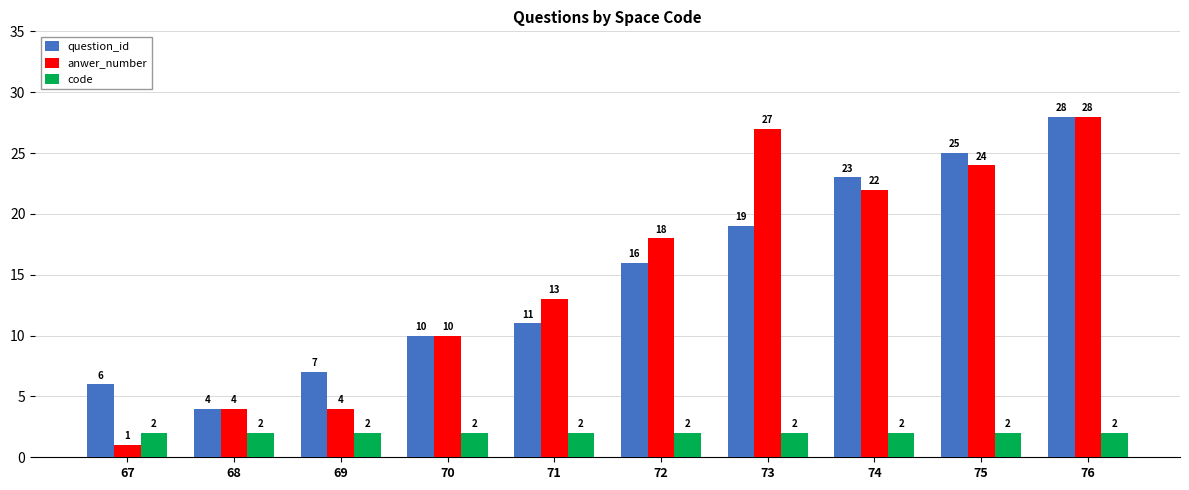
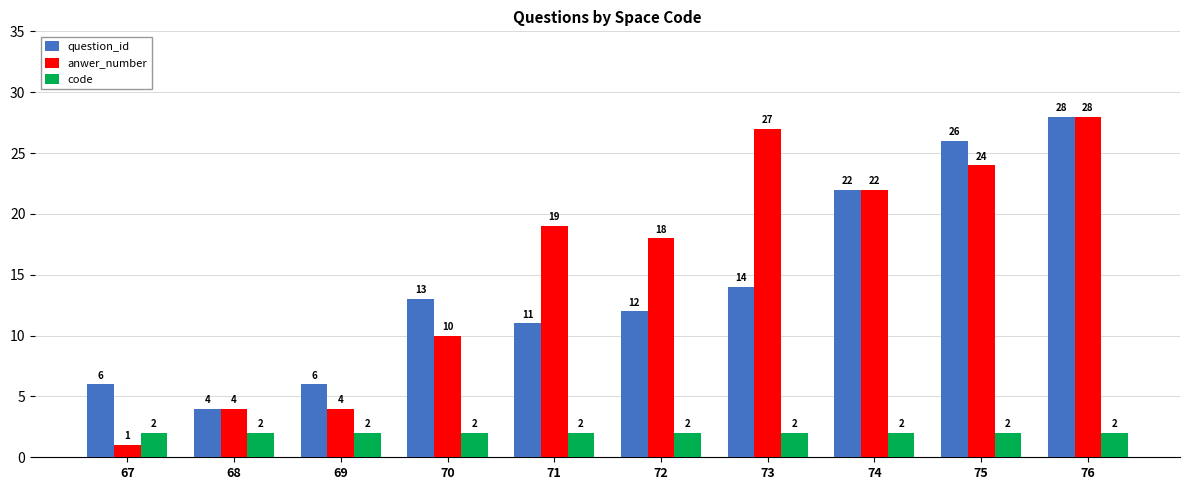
question_id, 69: 7 -> 6
question_id, 70: 10 -> 13
anwer_number, 71: 13 -> 19
question_id, 72: 16 -> 12
question_id, 73: 19 -> 14
question_id, 74: 23 -> 22
question_id, 75: 25 -> 26
